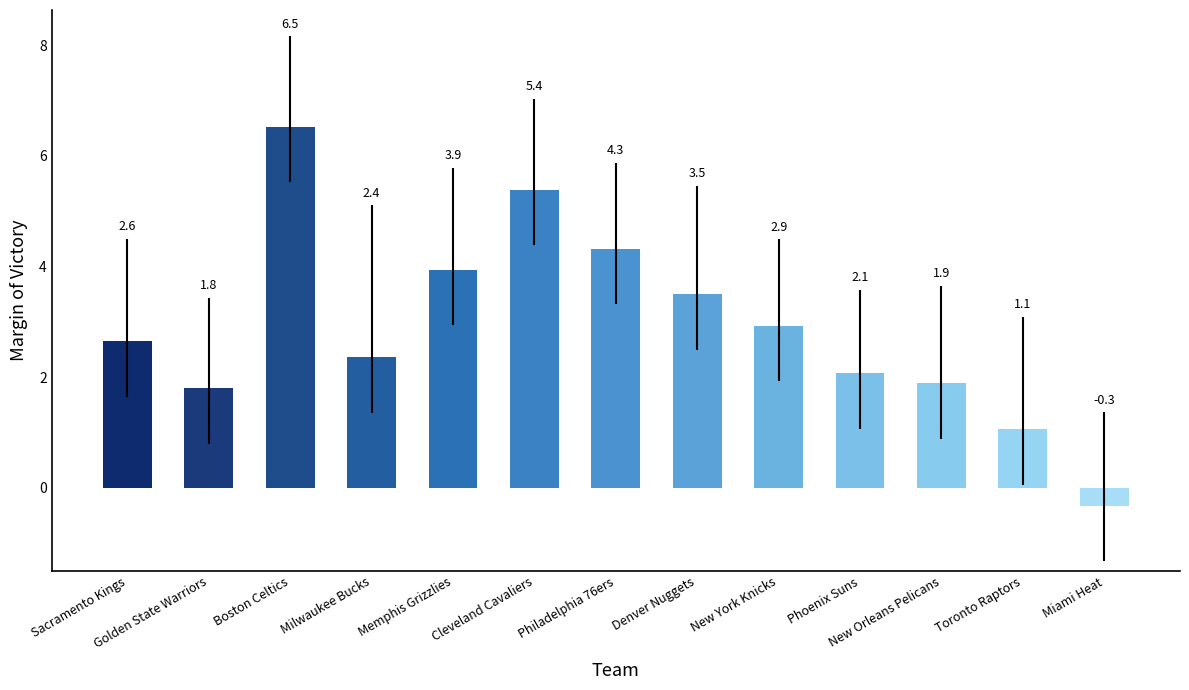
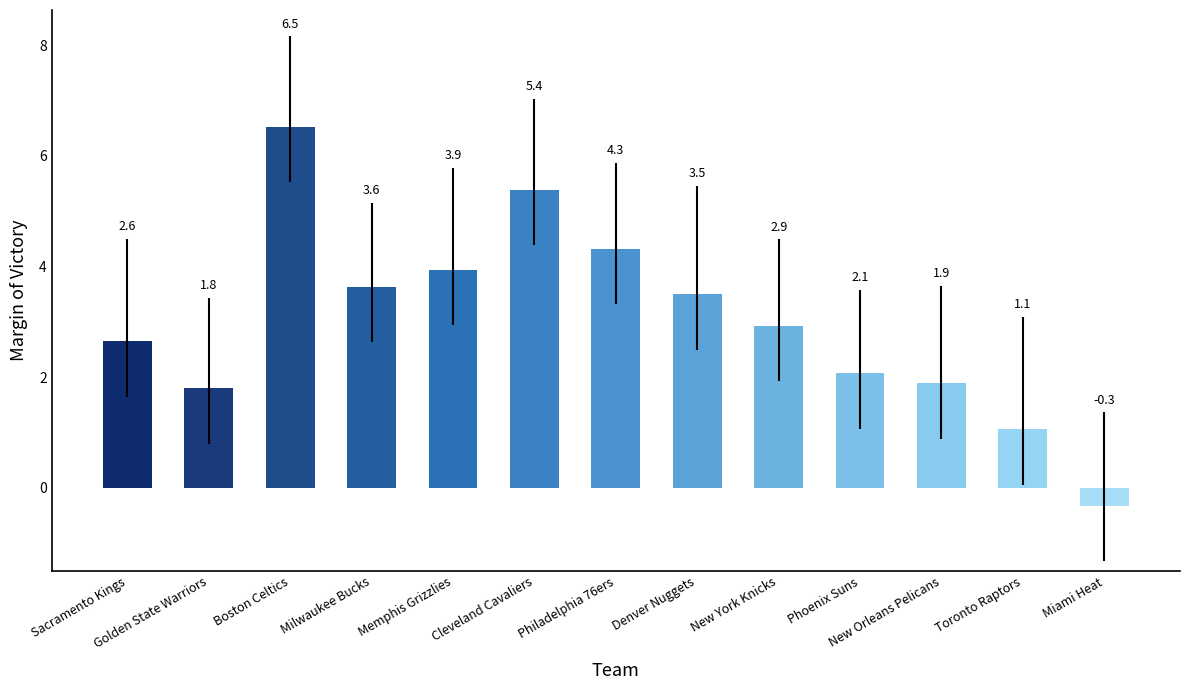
Milwaukee Bucks: 2.4 -> 3.6
